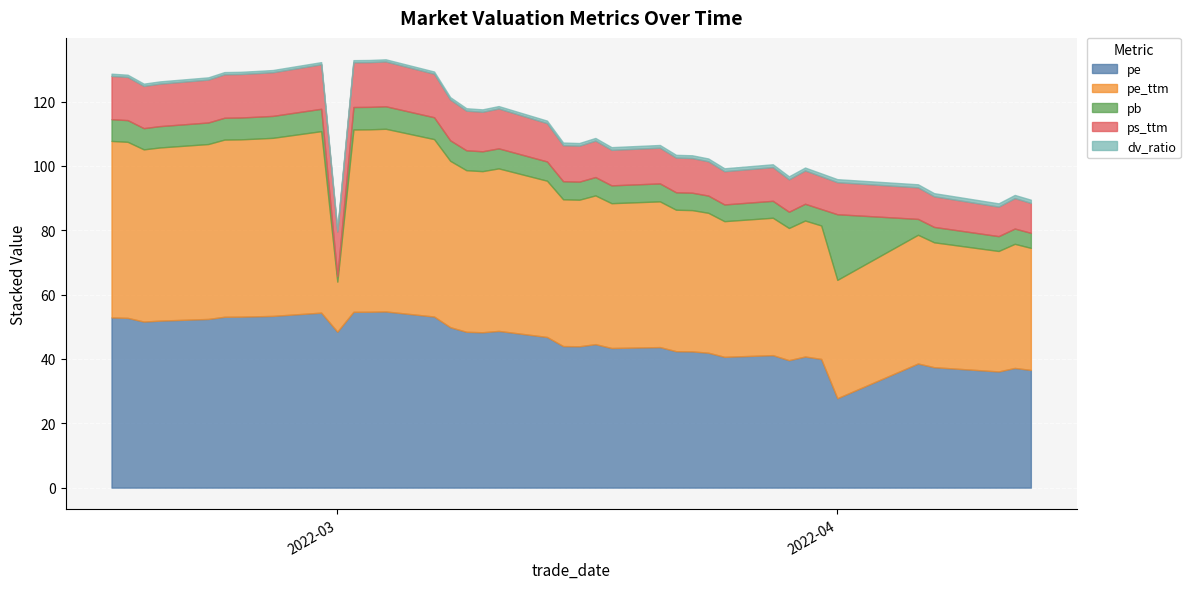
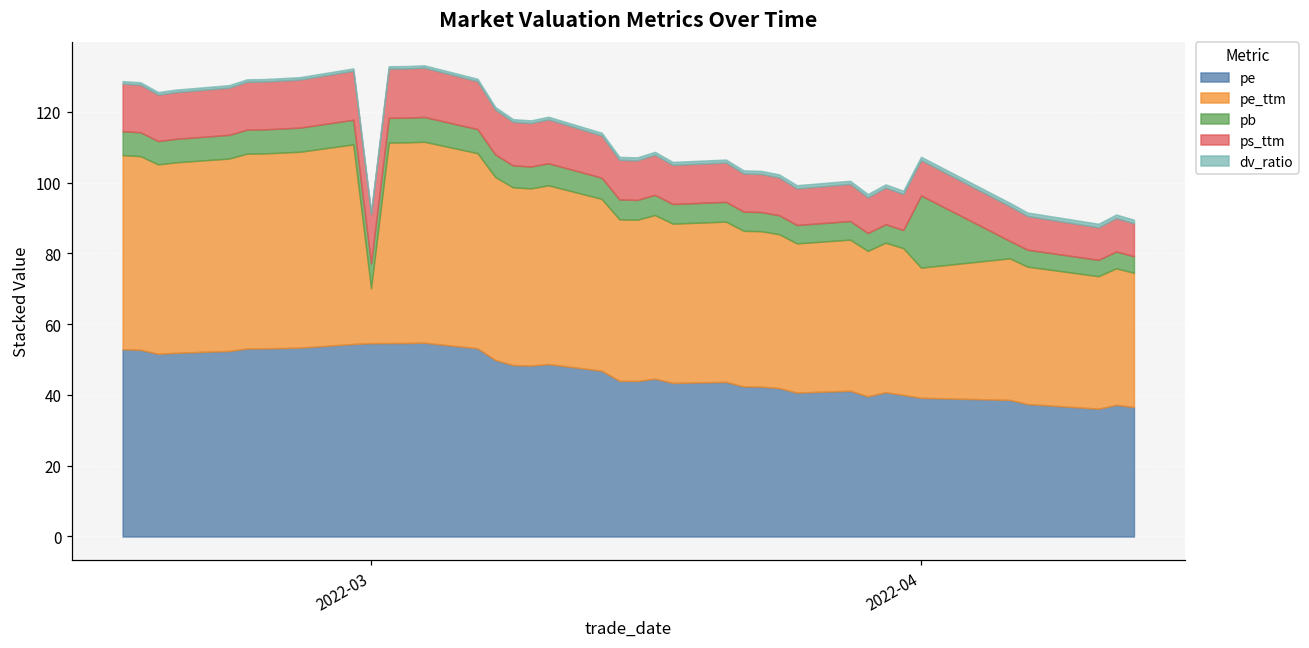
pe, 2022-03: 48 -> 55
pb, 2022-03: 2 -> 7
pe, 2022-04: 28 -> 39
